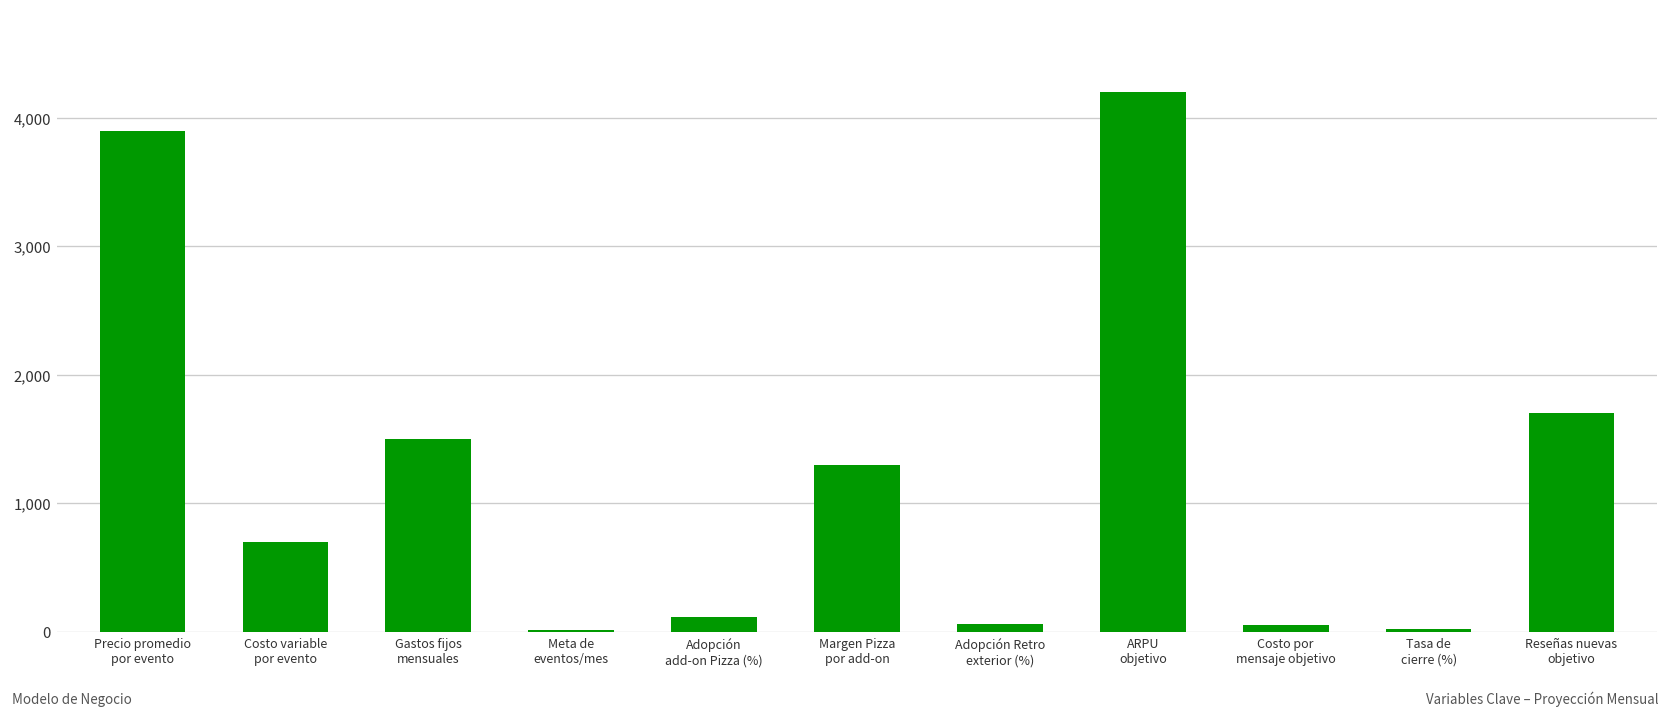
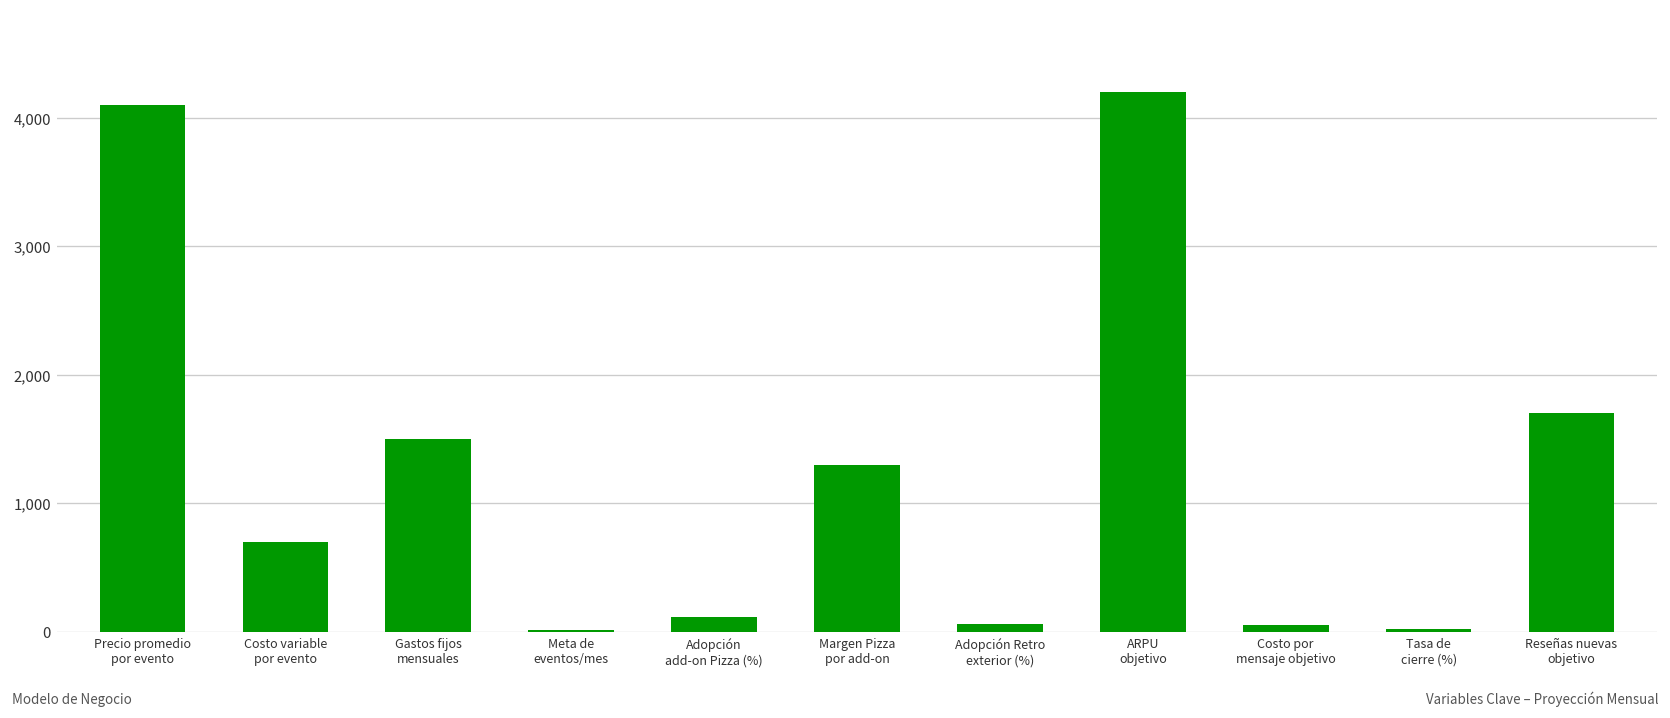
Precio promedio por evento: 3,900 -> 4,100
